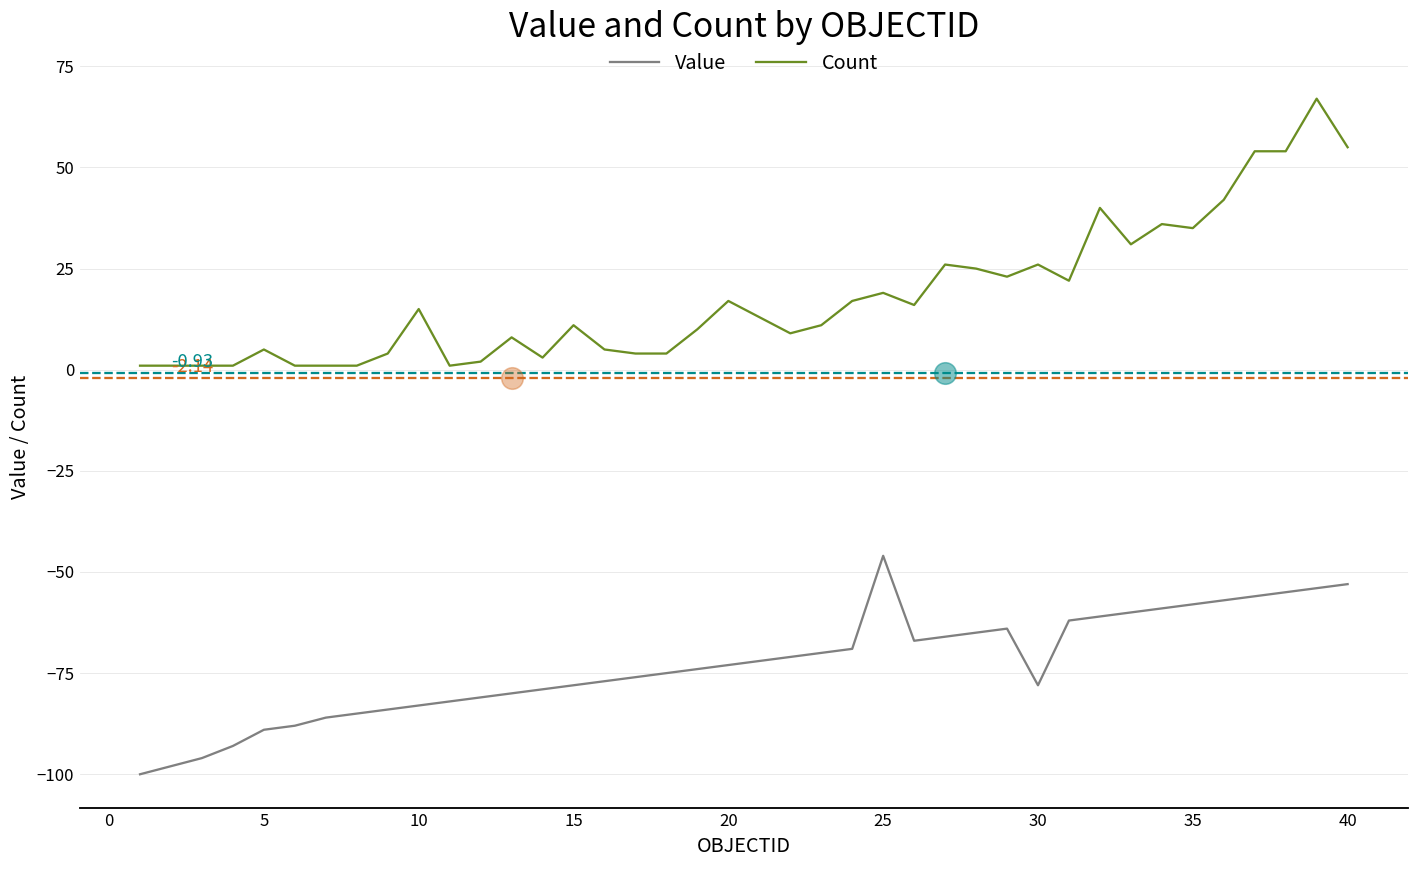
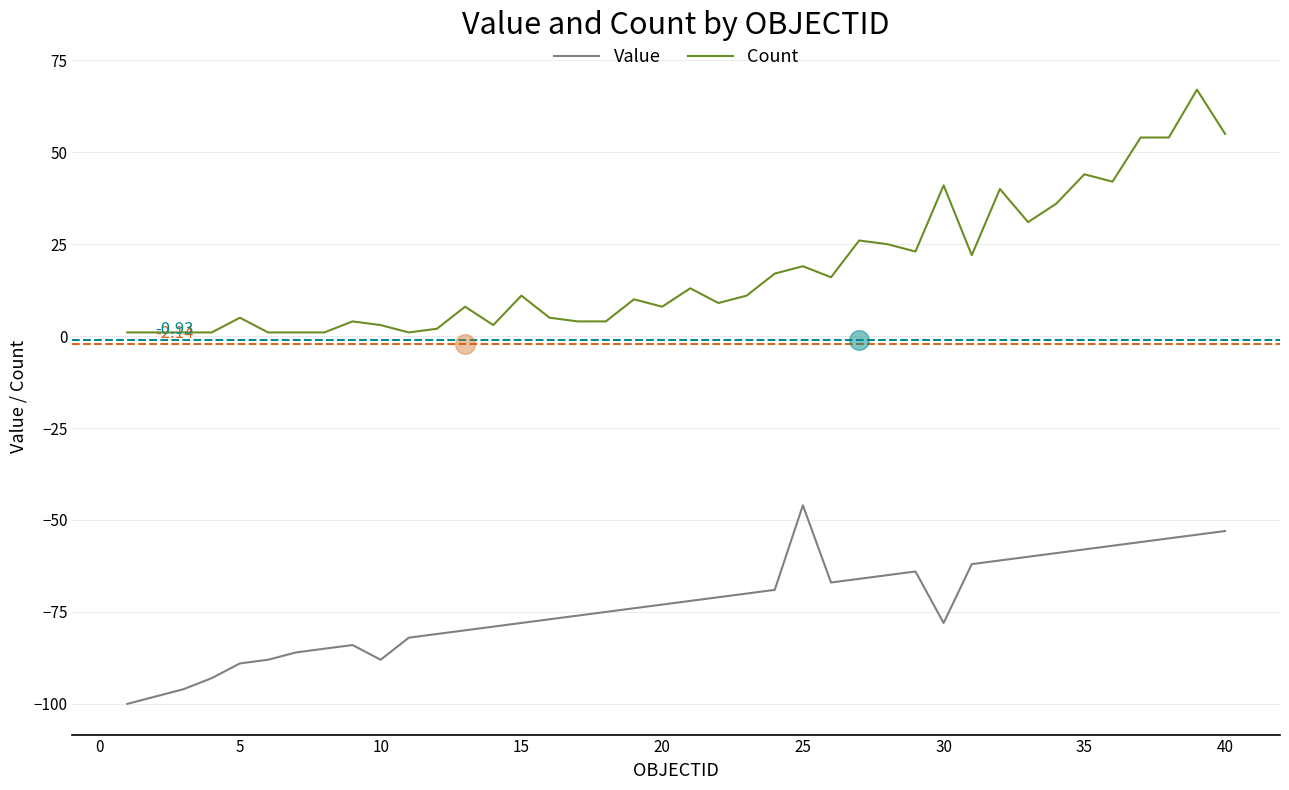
Value, 10: -83 -> -88
Count, 10: 15 -> 3
Count, 20: 17 -> 8
Count, 30: 26 -> 41
Count, 35: 35 -> 44
